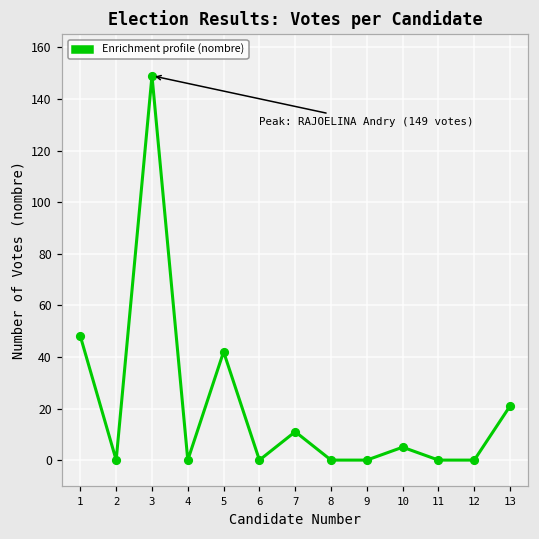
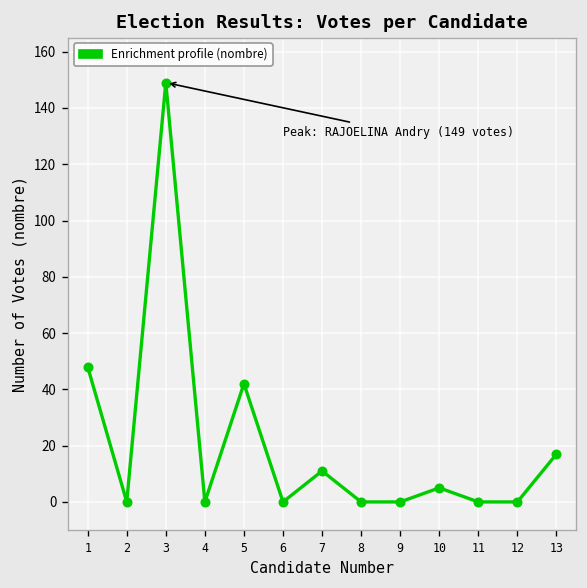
13: 21 -> 17
